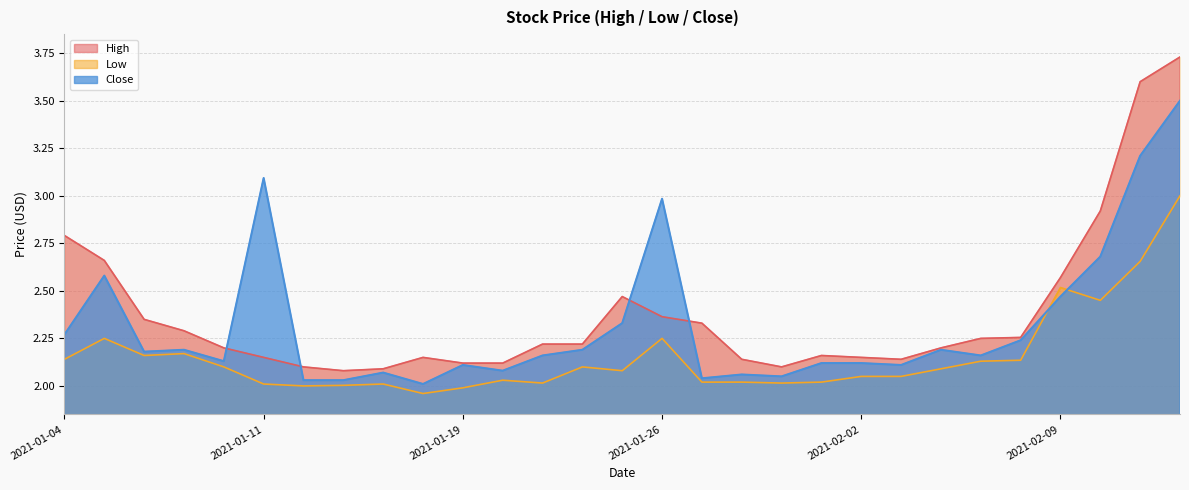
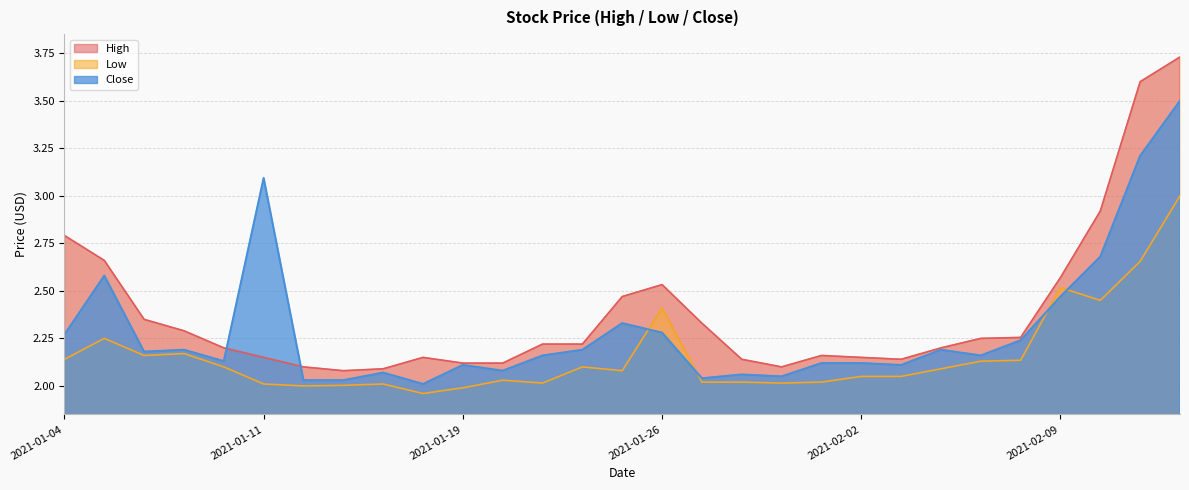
High, 2021-01-26: 2.36 -> 2.53
Low, 2021-01-26: 2.25 -> 2.41
Close, 2021-01-26: 2.98 -> 2.28
